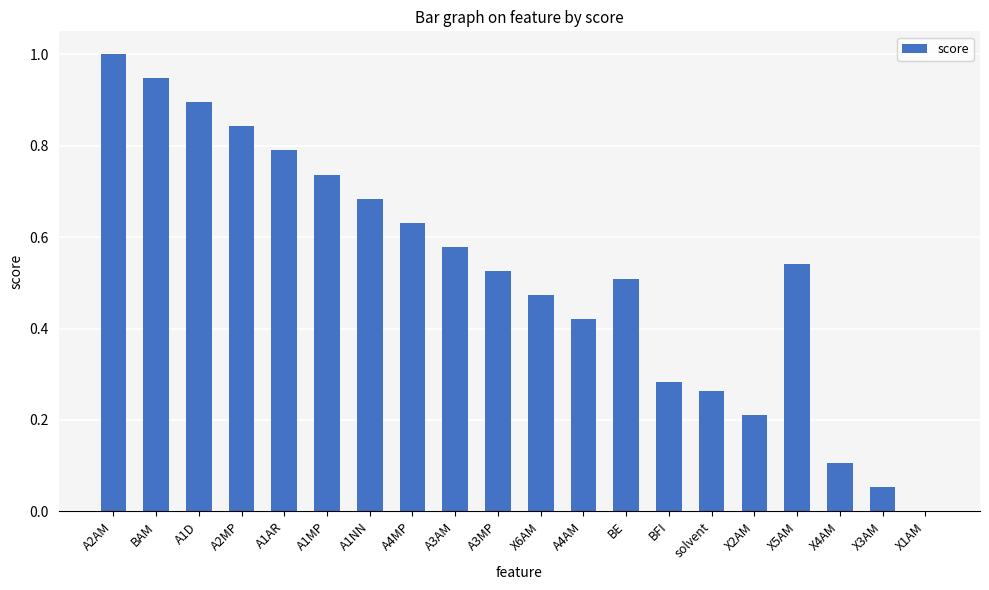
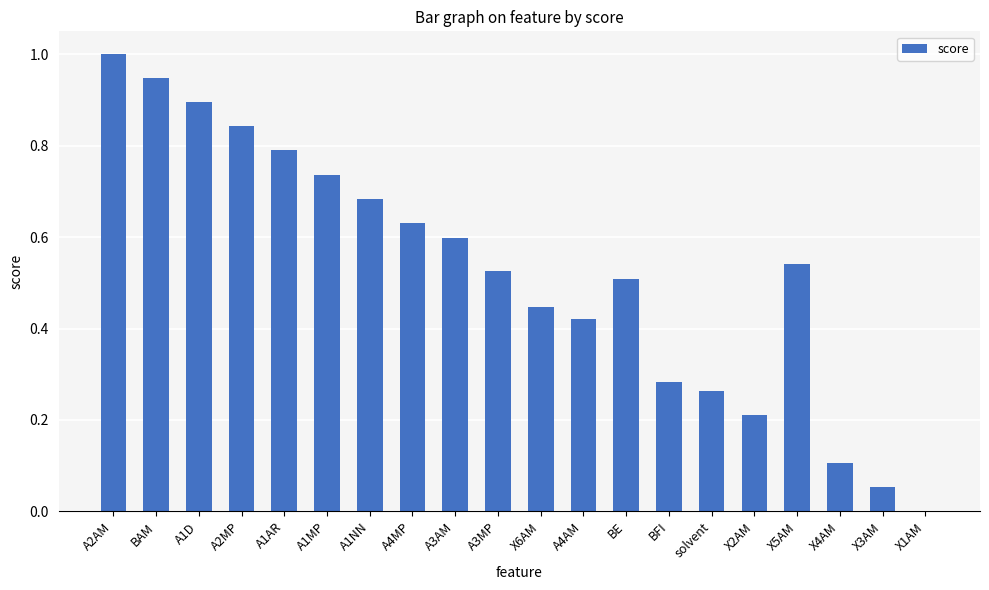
A3AM: 0.58 -> 0.60
X6AM: 0.47 -> 0.45
